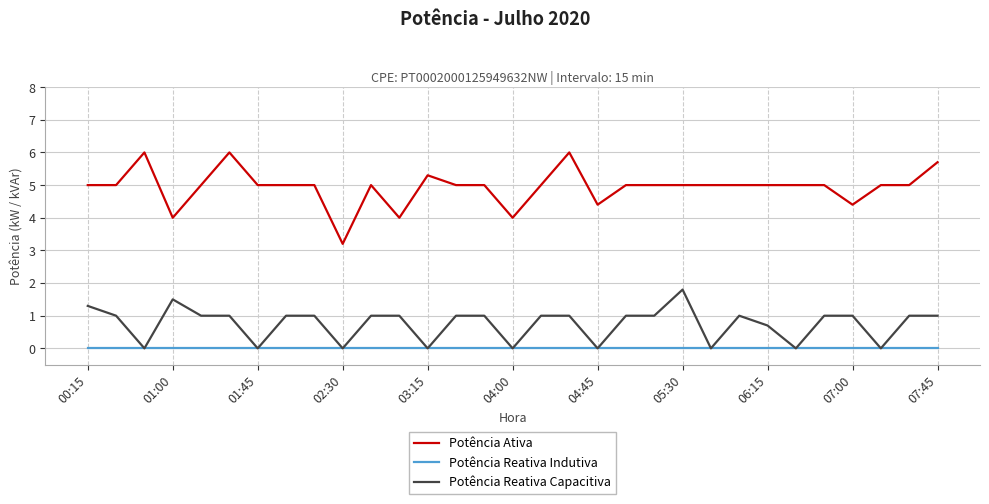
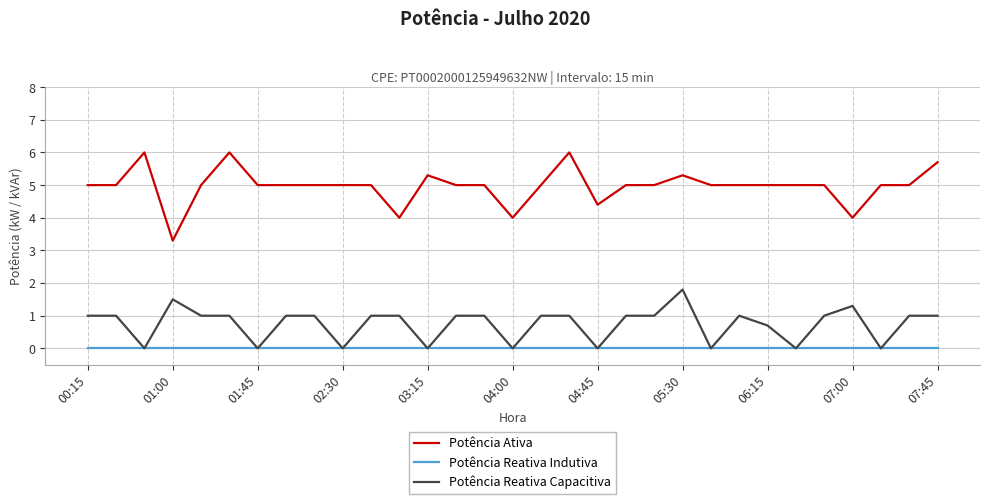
Potência Reativa Capacitiva, 00:15: 1.3 -> 1.0
Potência Ativa, 01:00: 4.0 -> 3.3
Potência Ativa, 02:30: 3.2 -> 5.0
Potência Ativa, 05:30: 5.0 -> 5.3
Potência Ativa, 07:00: 4.4 -> 4.0
Potência Reativa Capacitiva, 07:00: 1.0 -> 1.3
